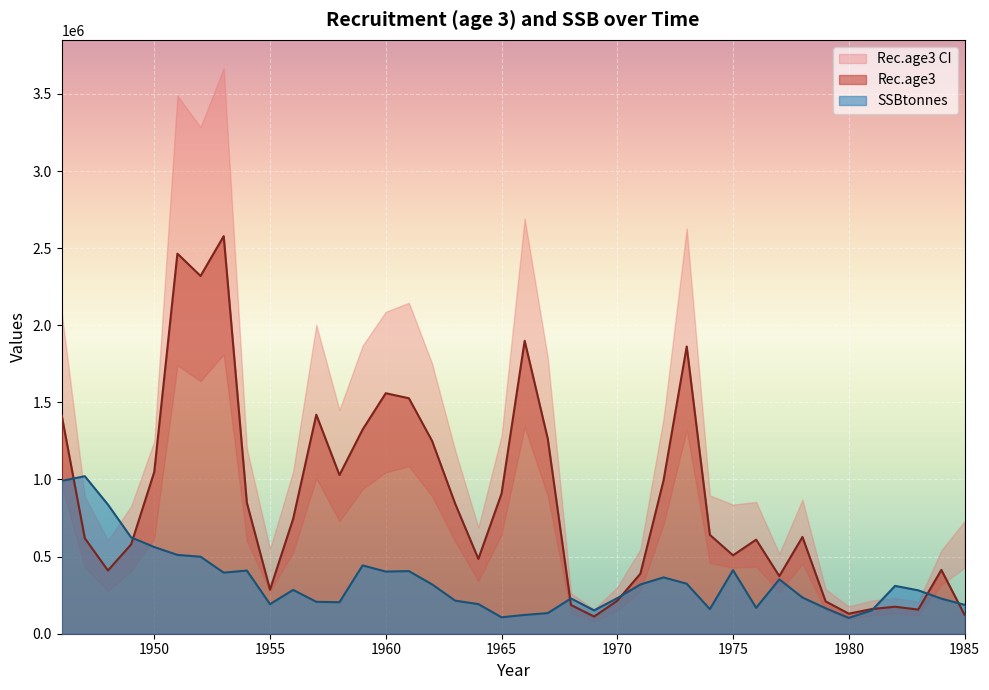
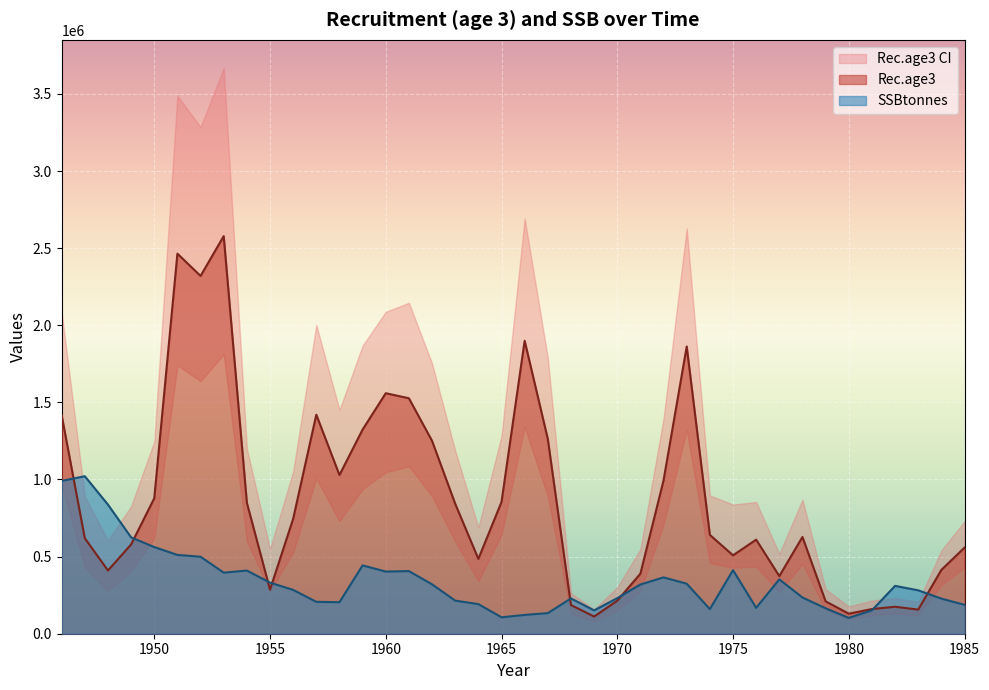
Rec.age3, 1950: 1050000 -> 880000
SSBtonnes, 1955: 190000 -> 330000
Rec.age3, 1965: 910000 -> 850000
Rec.age3, 1985: 120000 -> 560000
